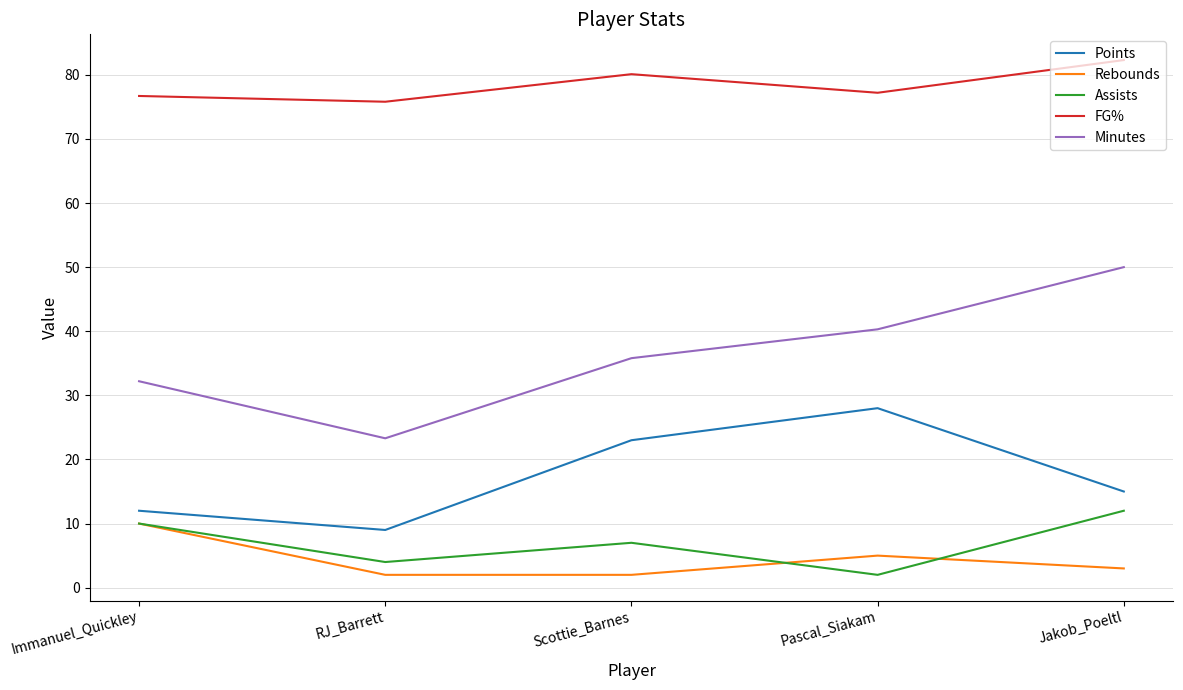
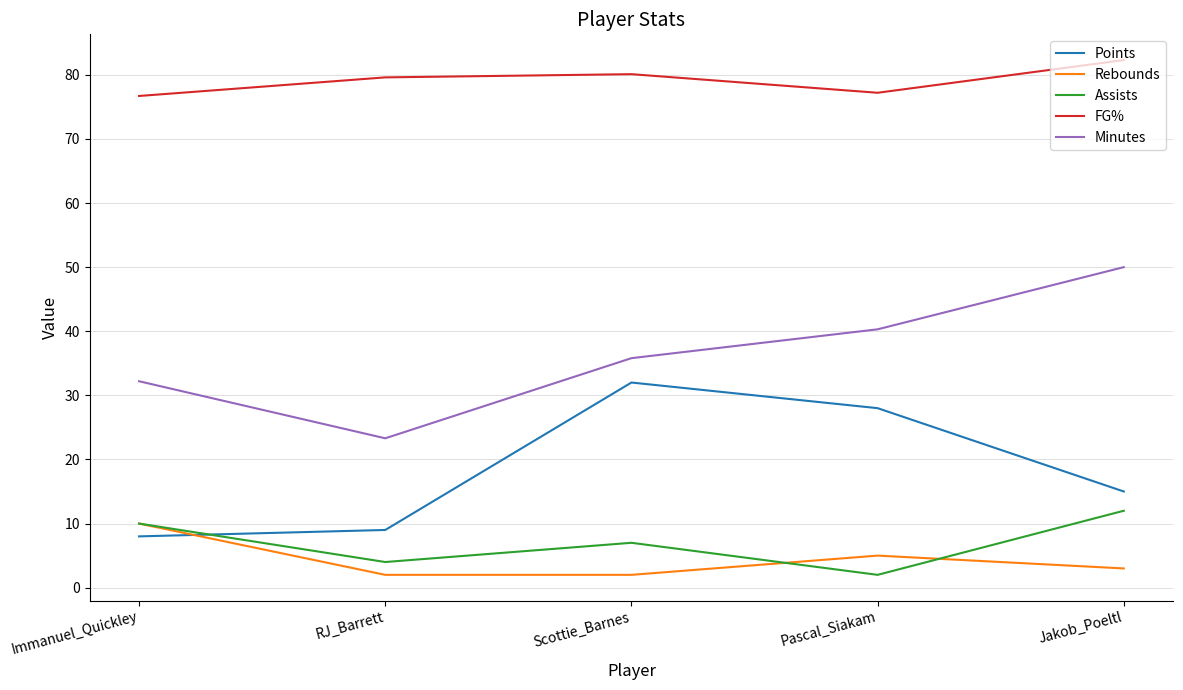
Points, Immanuel_Quickley: 12 -> 8
FG%, RJ_Barrett: 76 -> 80
Points, Scottie_Barnes: 23 -> 32
